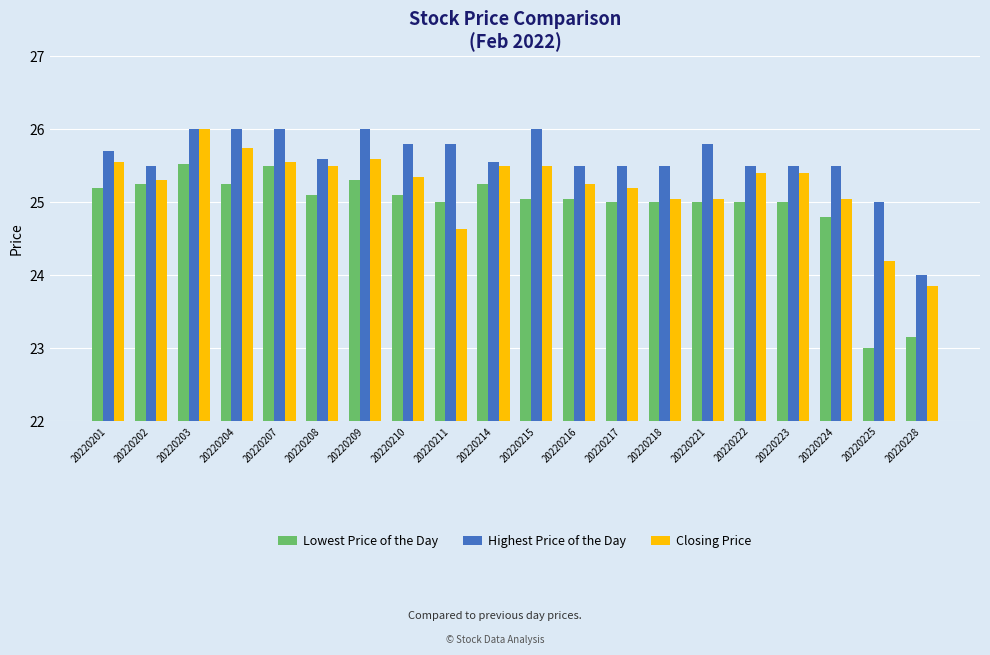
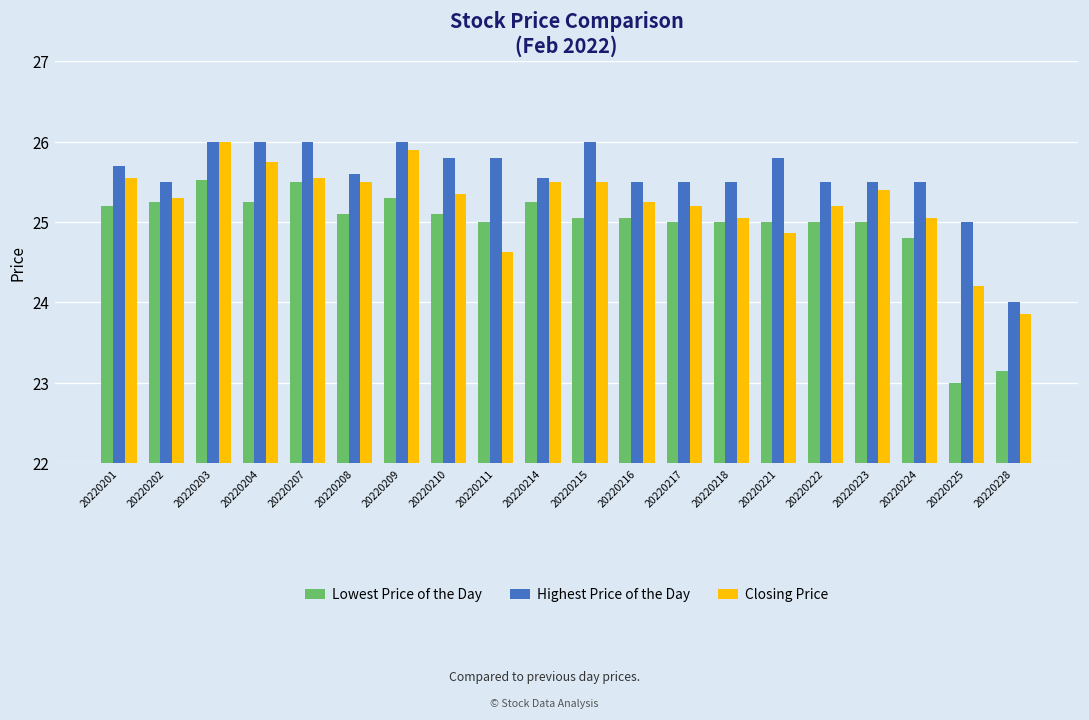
Closing Price, 20220209: 25.6 -> 25.9
Closing Price, 20220221: 25.1 -> 24.9
Closing Price, 20220222: 25.4 -> 25.2
